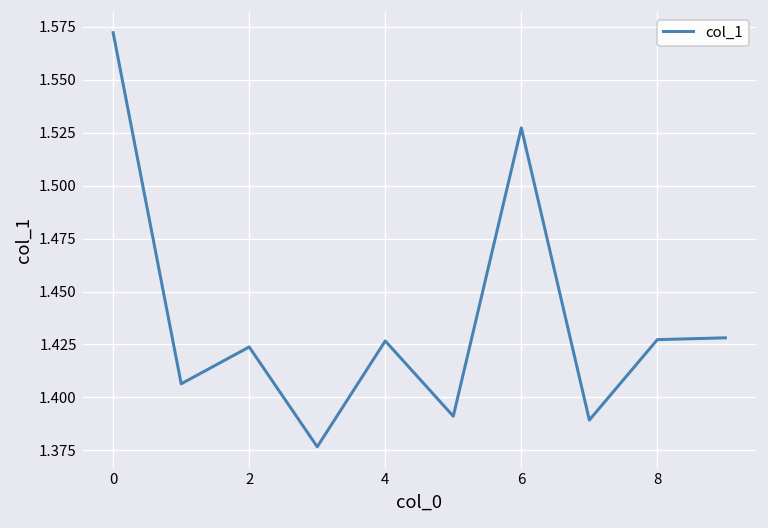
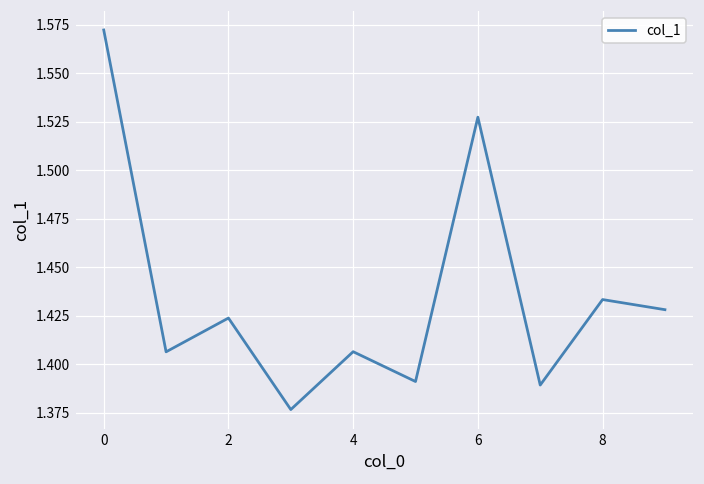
4: 1.427 -> 1.406
8: 1.427 -> 1.433
